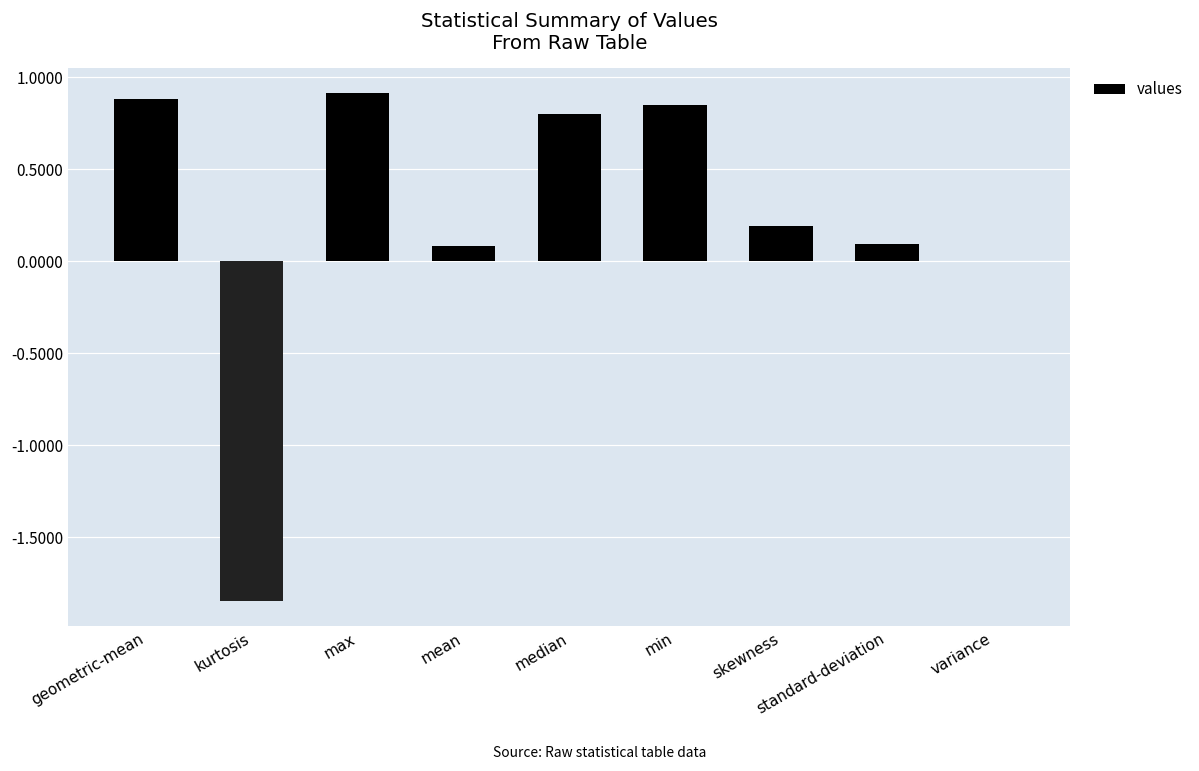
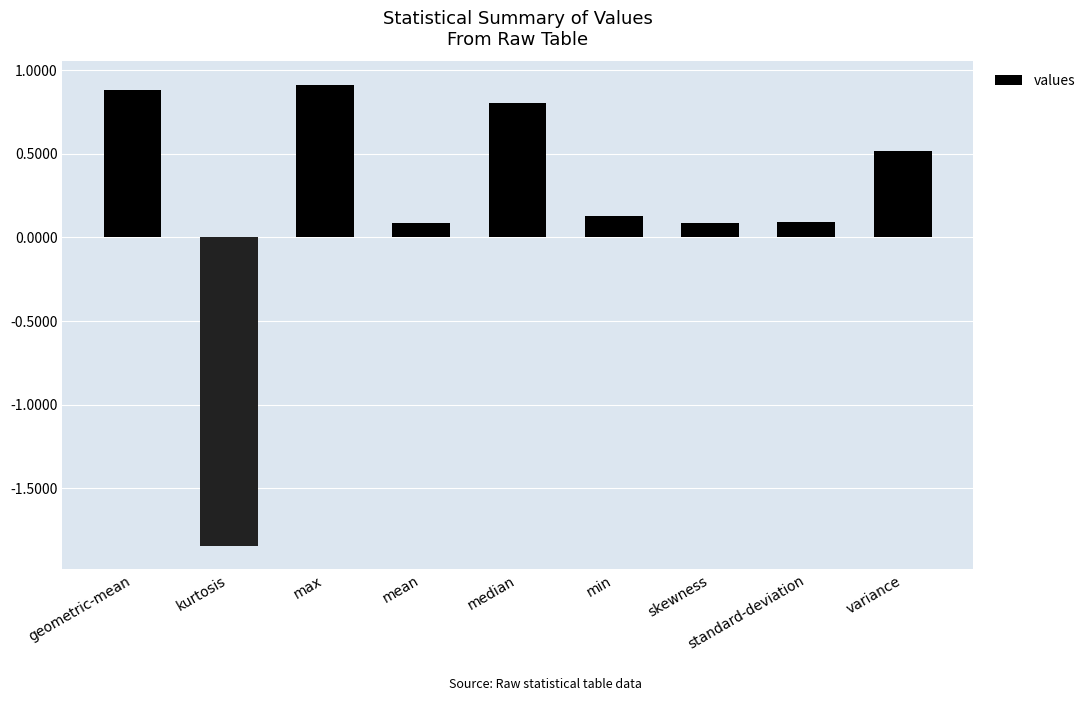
min: 0.85 -> 0.13
skewness: 0.19 -> 0.08
variance: 0.00 -> 0.51
